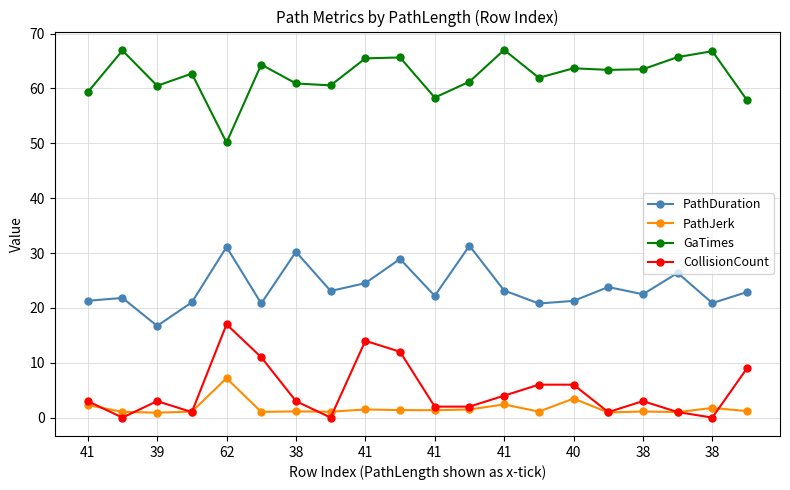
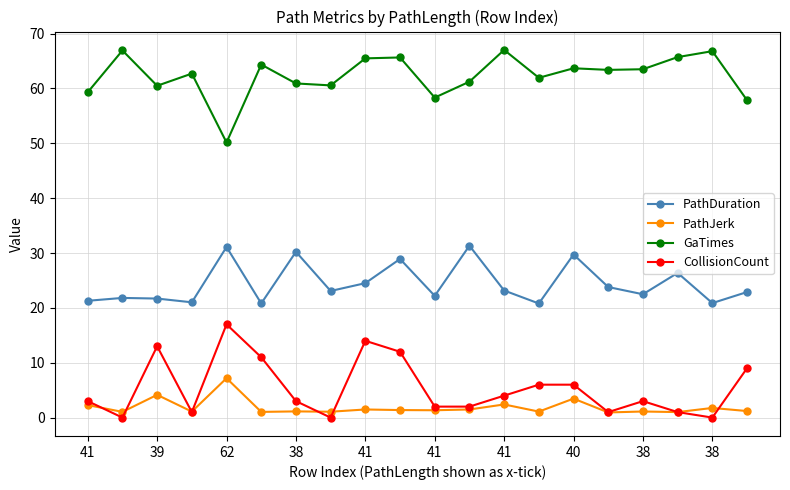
PathDuration, 39: 17 -> 22
PathJerk, 39: 1 -> 4
CollisionCount, 39: 3 -> 13
PathDuration, 40: 21 -> 30
